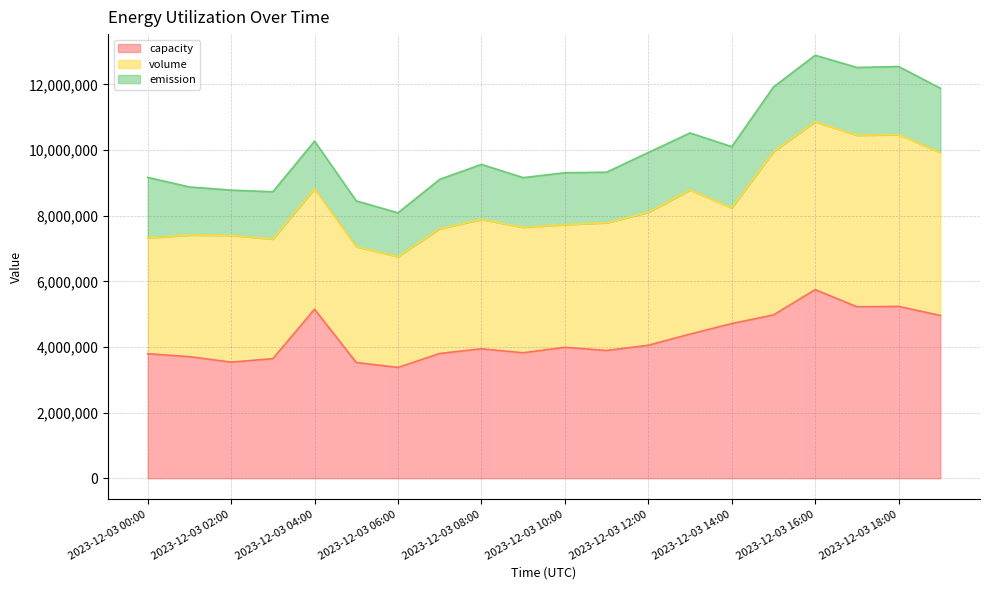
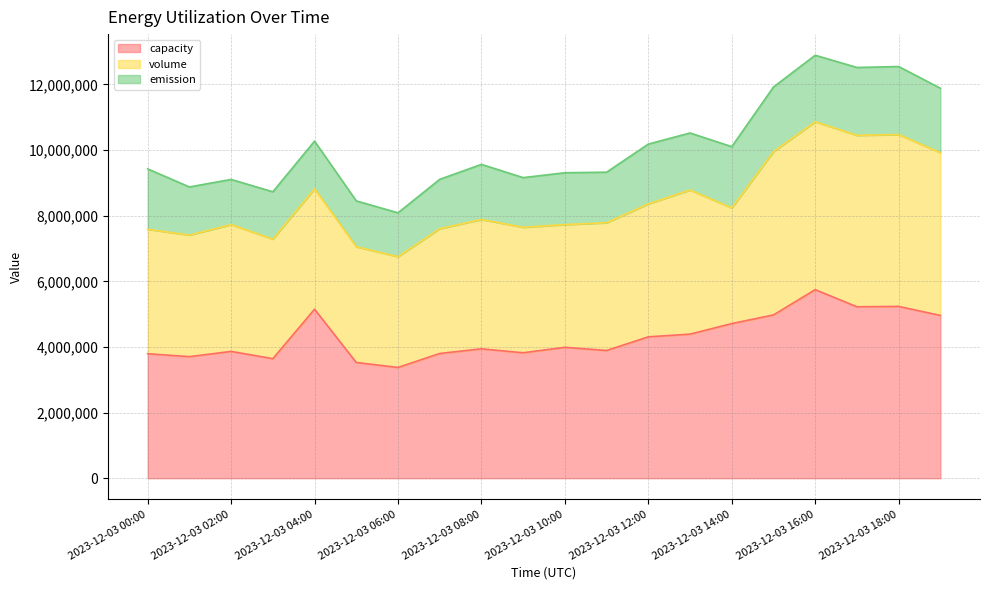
volume, 2023-12-03 00:00: 3,500,000 -> 3,800,000
capacity, 2023-12-03 02:00: 3,500,000 -> 3,900,000
capacity, 2023-12-03 12:00: 4,100,000 -> 4,300,000
